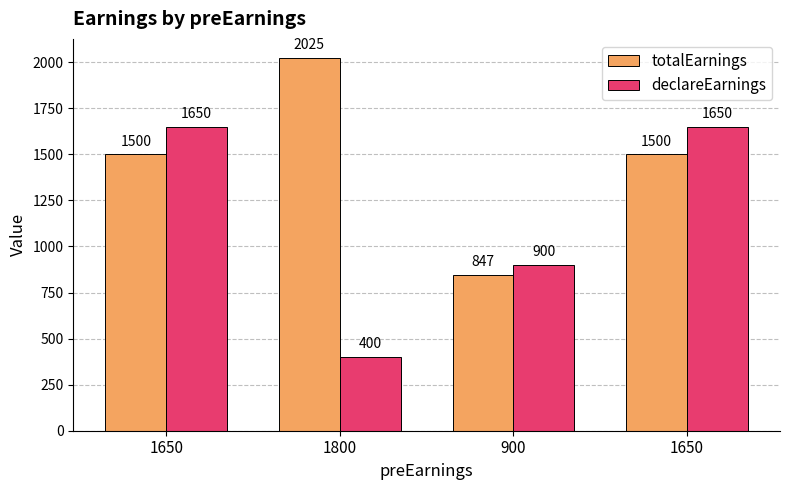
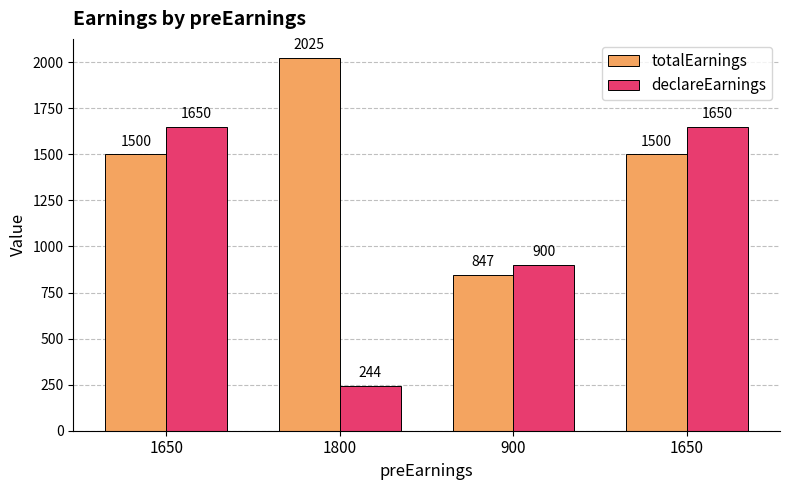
declareEarnings, 1800: 400 -> 244
